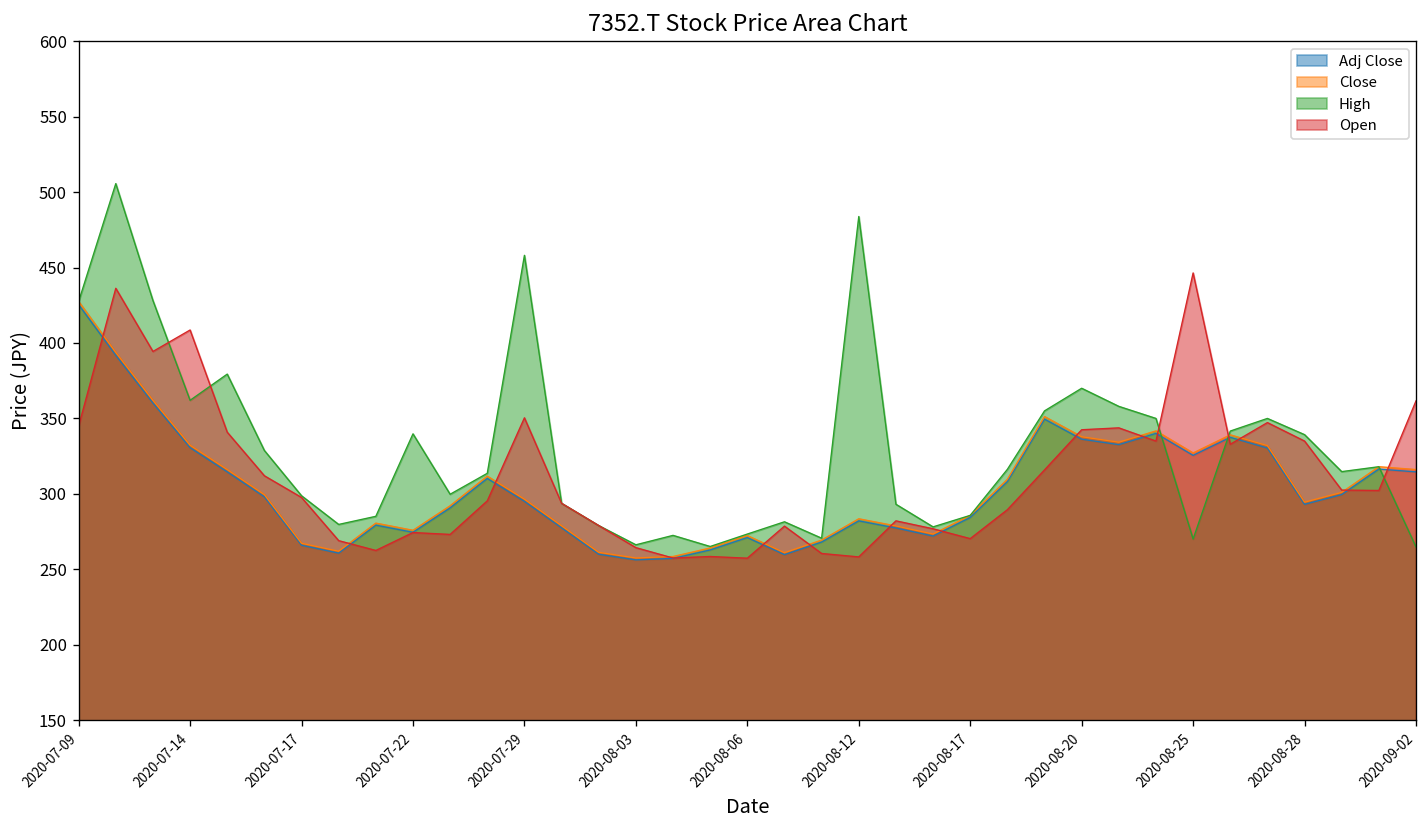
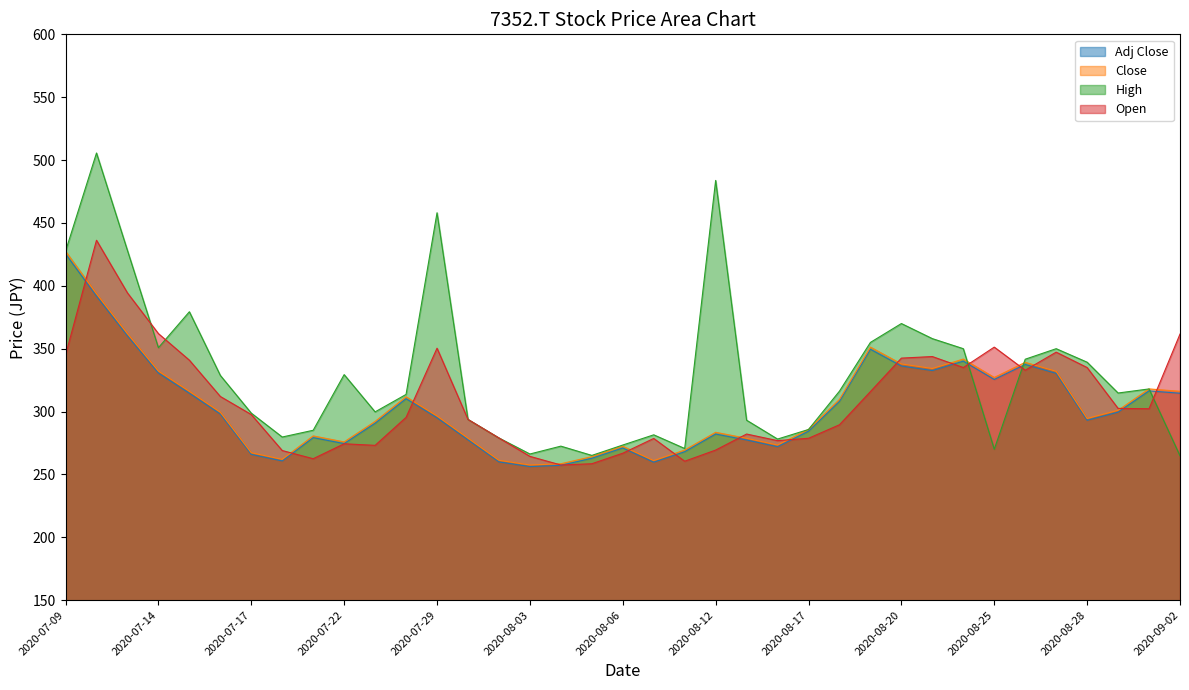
High, 2020-07-14: 362 -> 351
Open, 2020-07-14: 409 -> 362
High, 2020-07-22: 340 -> 329
Open, 2020-08-06: 257 -> 267
Open, 2020-08-12: 258 -> 269
Open, 2020-08-17: 270 -> 279
Open, 2020-08-25: 446 -> 351
